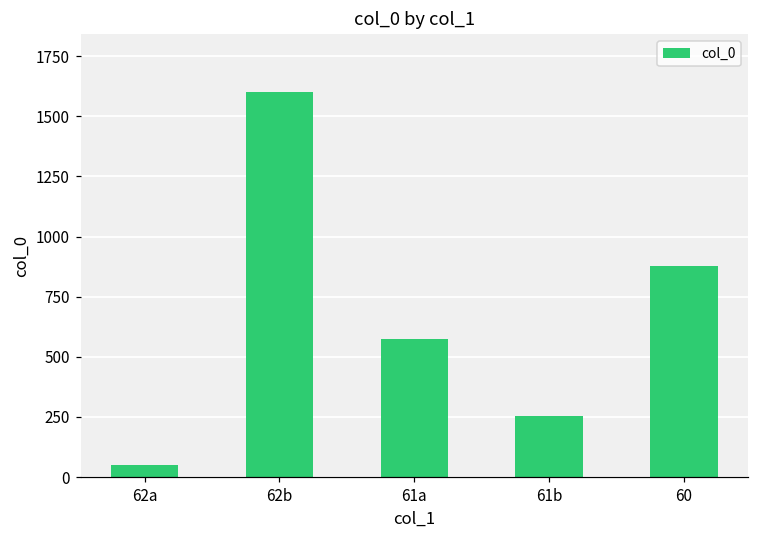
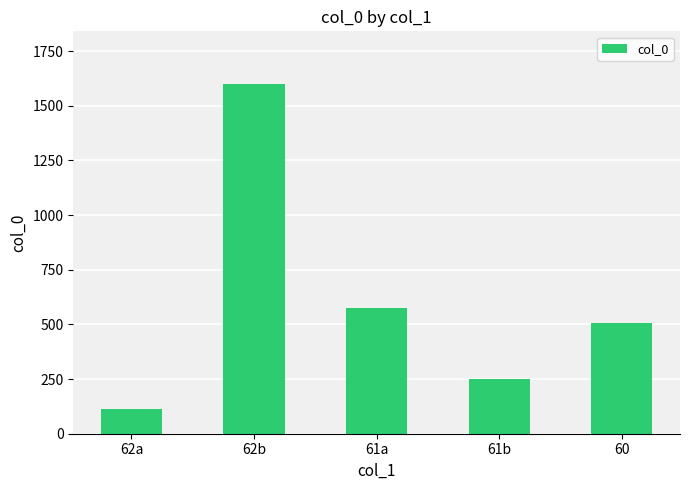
62a: 50 -> 110
60: 880 -> 510
